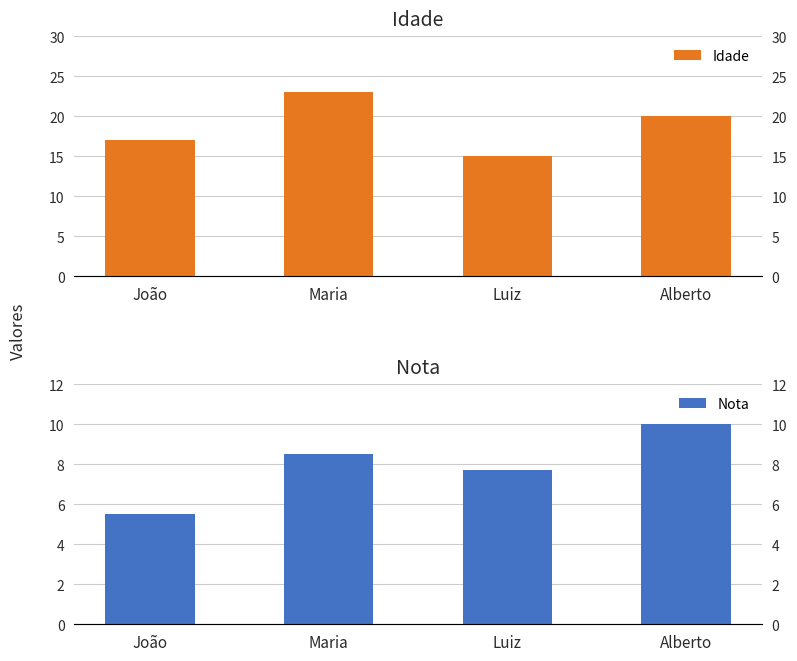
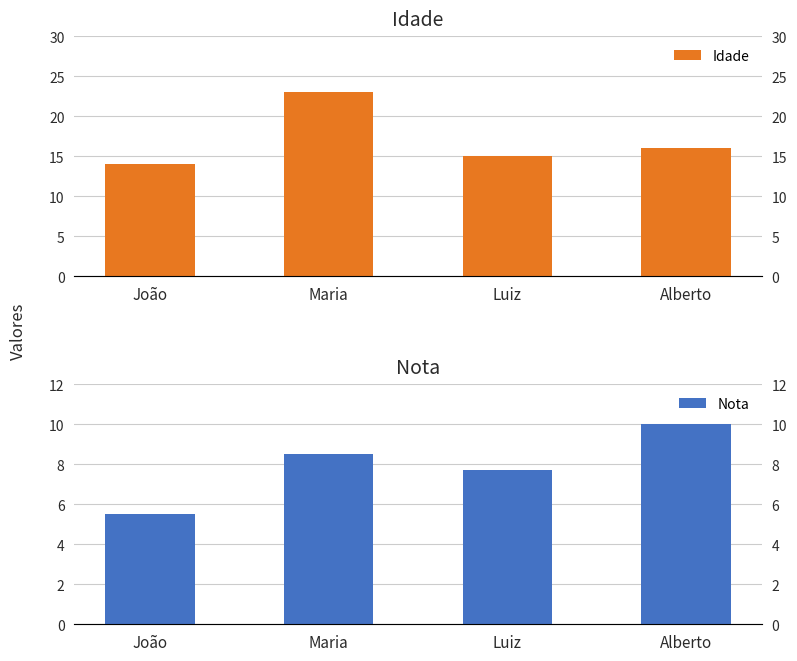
Idade, João: 17 -> 14
Idade, Alberto: 20 -> 16
